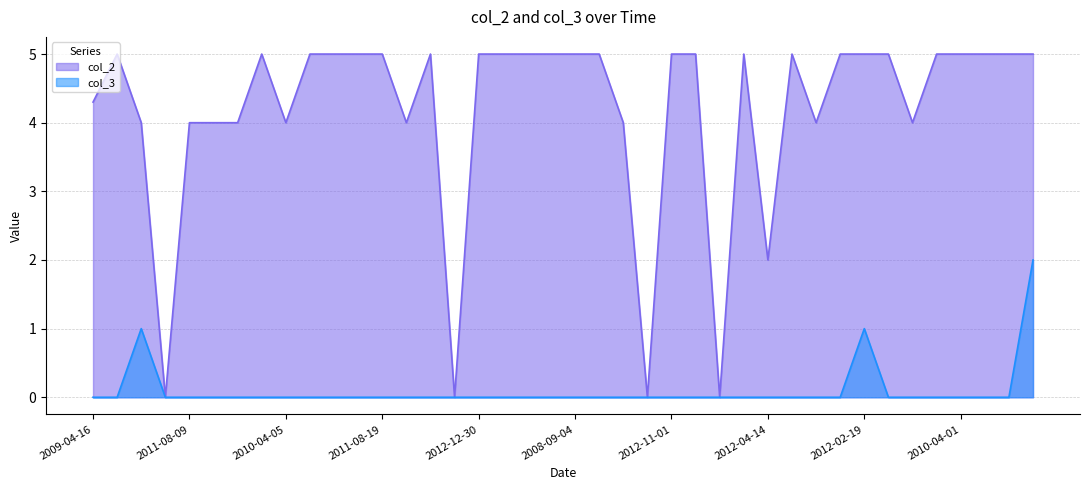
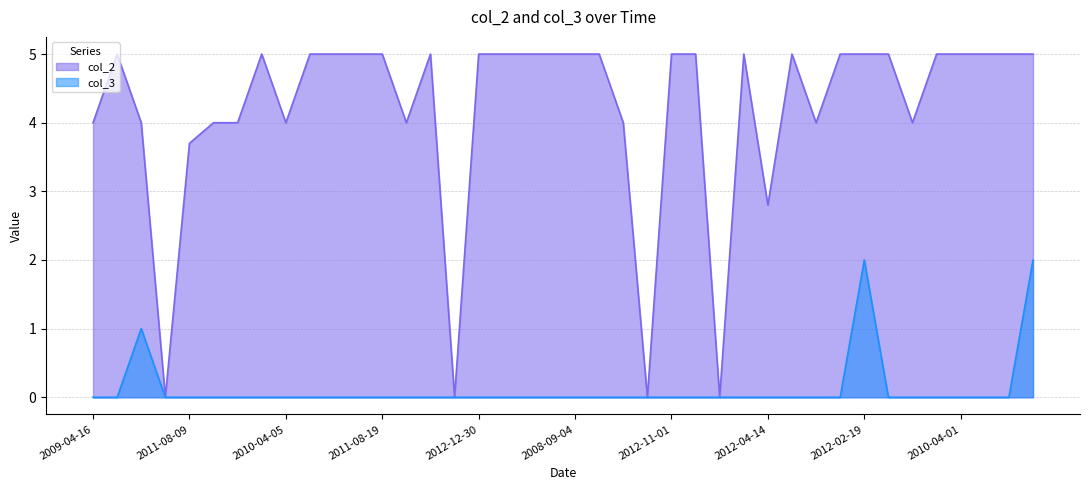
col_2, 2009-04-16: 4.3 -> 4.0
col_2, 2011-08-09: 4.0 -> 3.7
col_2, 2012-04-14: 2.0 -> 2.8
col_3, 2012-02-19: 1 -> 2
